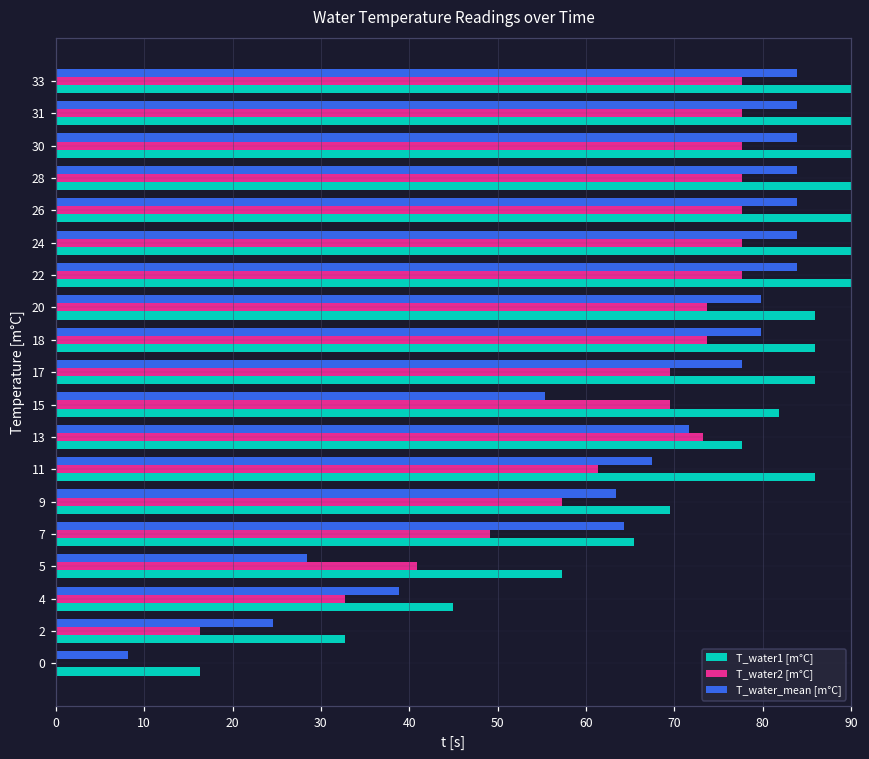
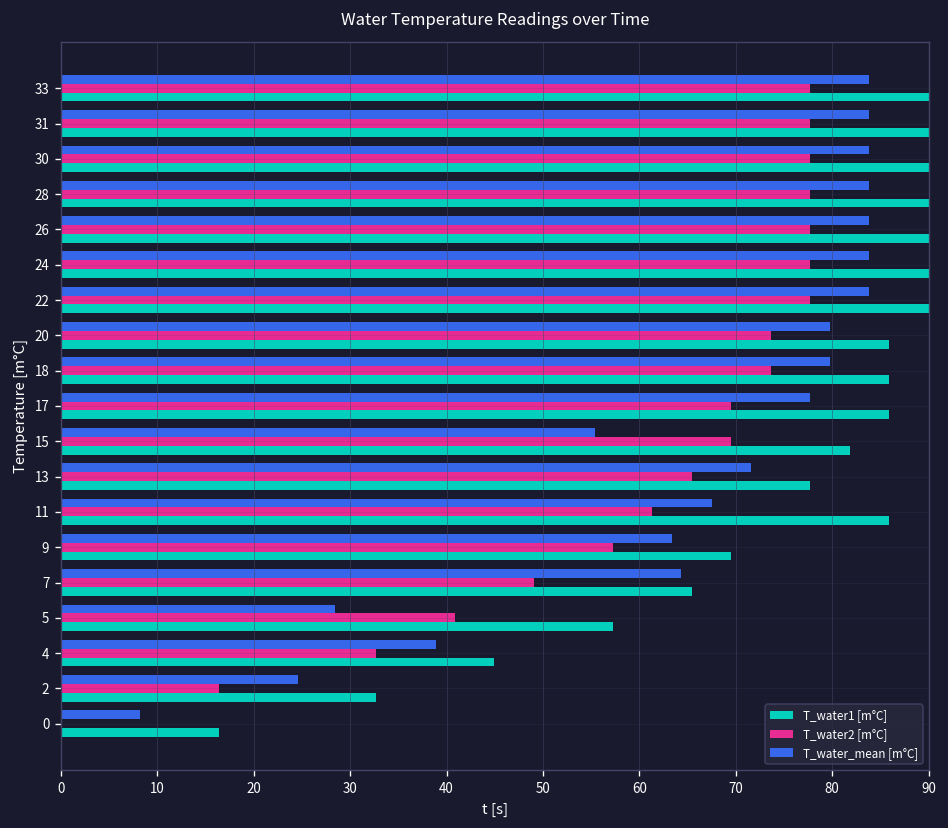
T_water2 [m°C], 13: 73 -> 65
